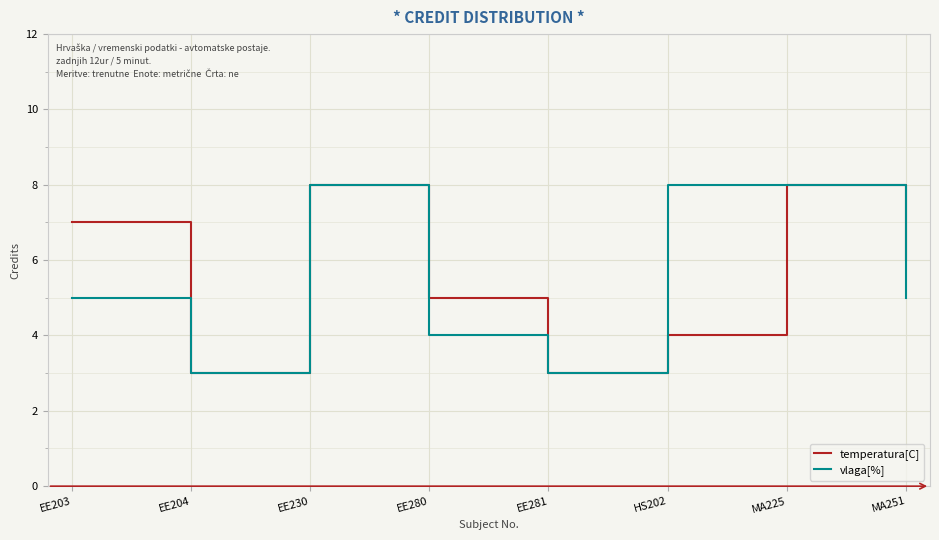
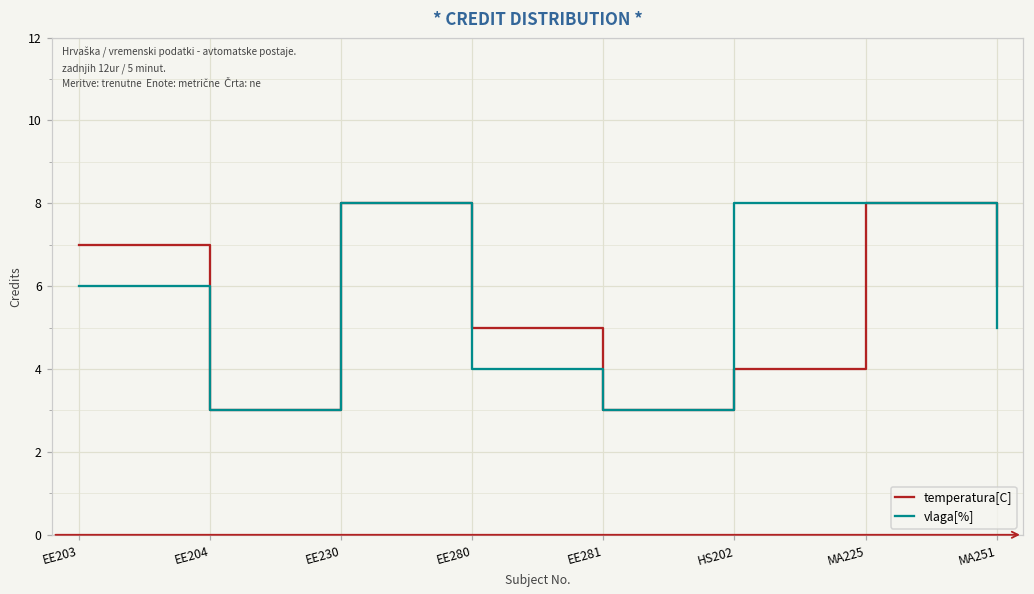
vlaga[%], EE203: 5 -> 6
